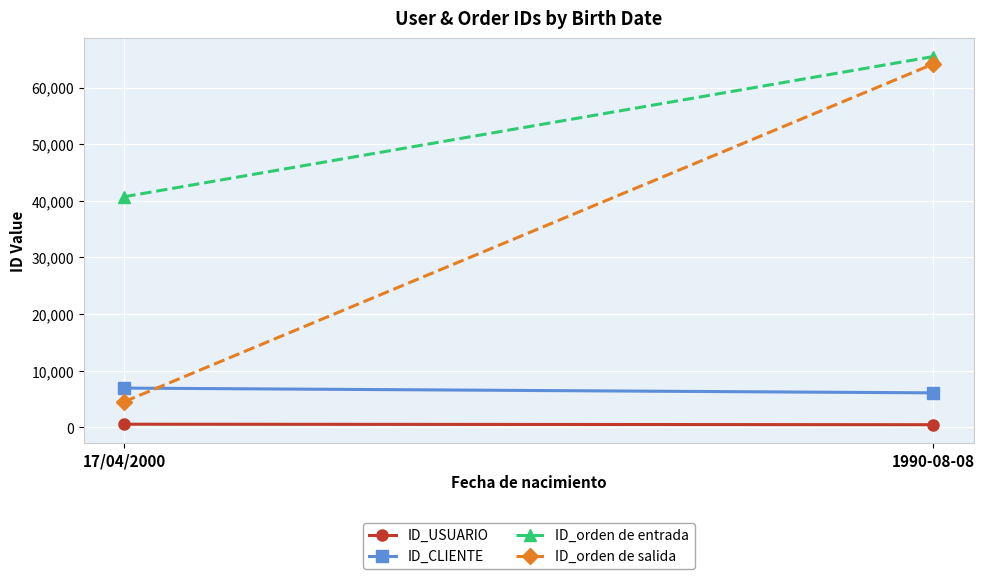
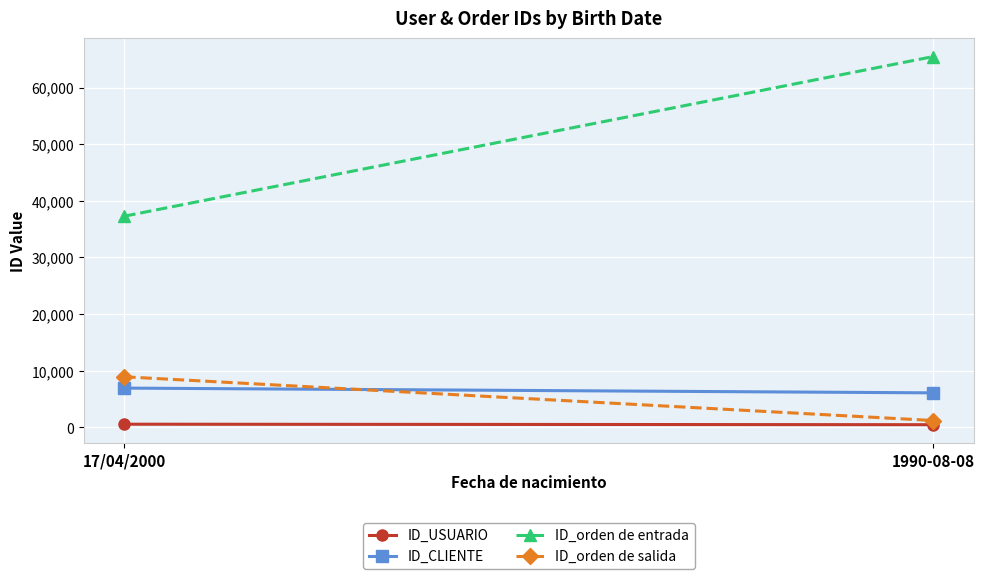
ID_orden de entrada, 17/04/2000: 41,000 -> 37,000
ID_orden de salida, 17/04/2000: 5,000 -> 9,000
ID_orden de salida, 1990-08-08: 64,000 -> 1,000
